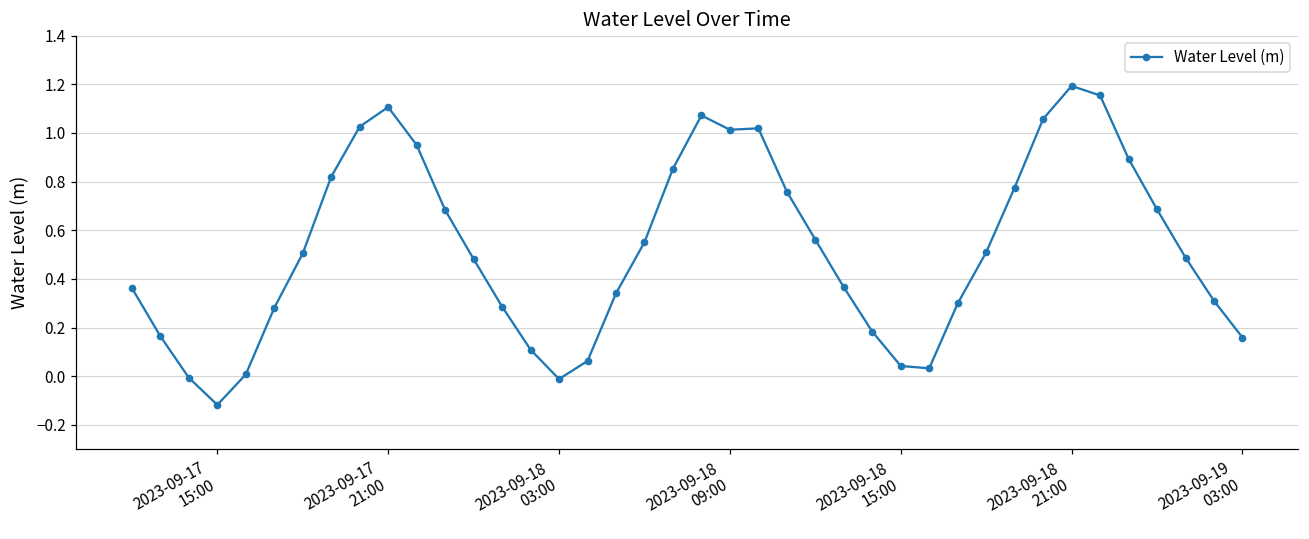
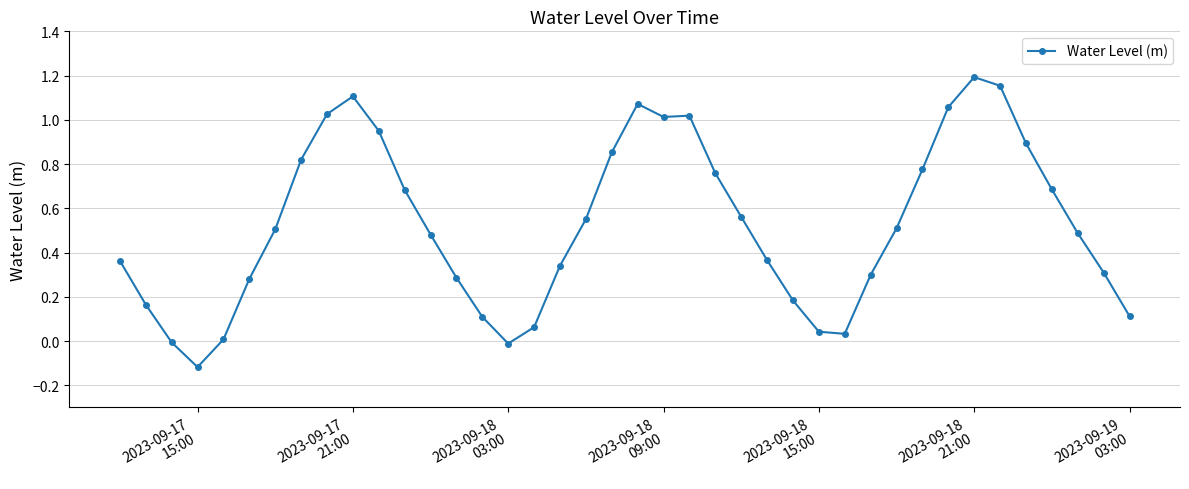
2023-09-19 03:00: 0.16 -> 0.11
